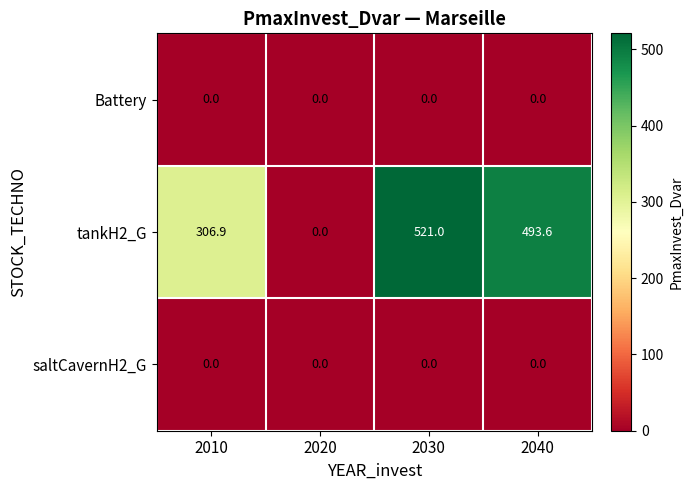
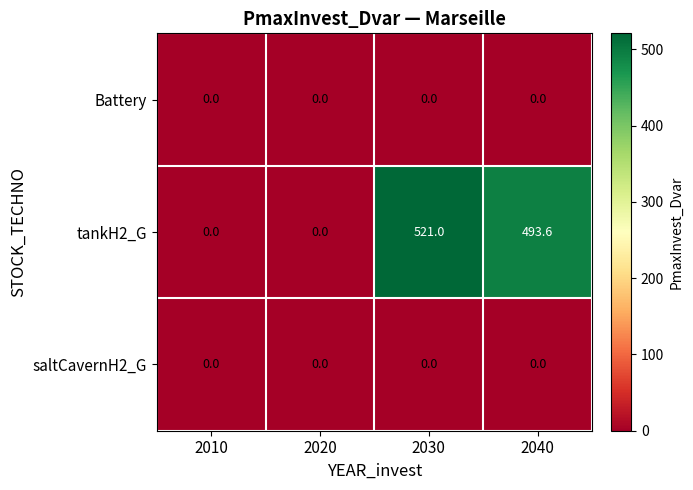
tankH2_G, 2010: 306.9 -> 0.0
